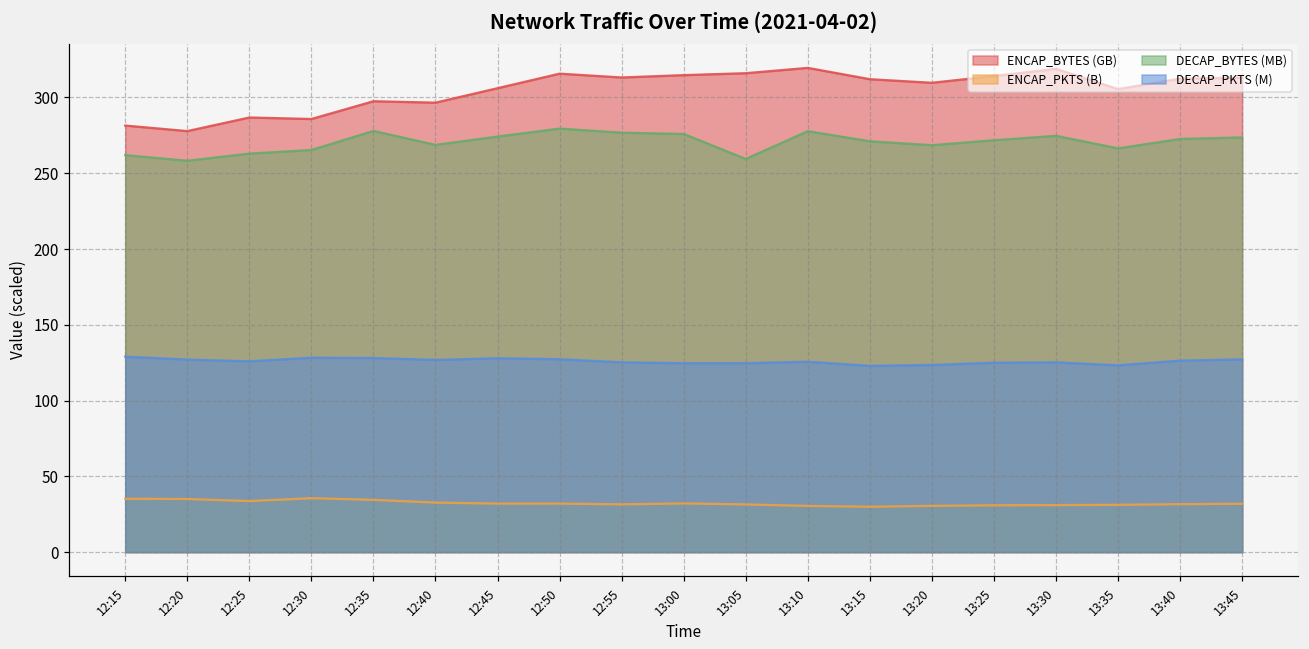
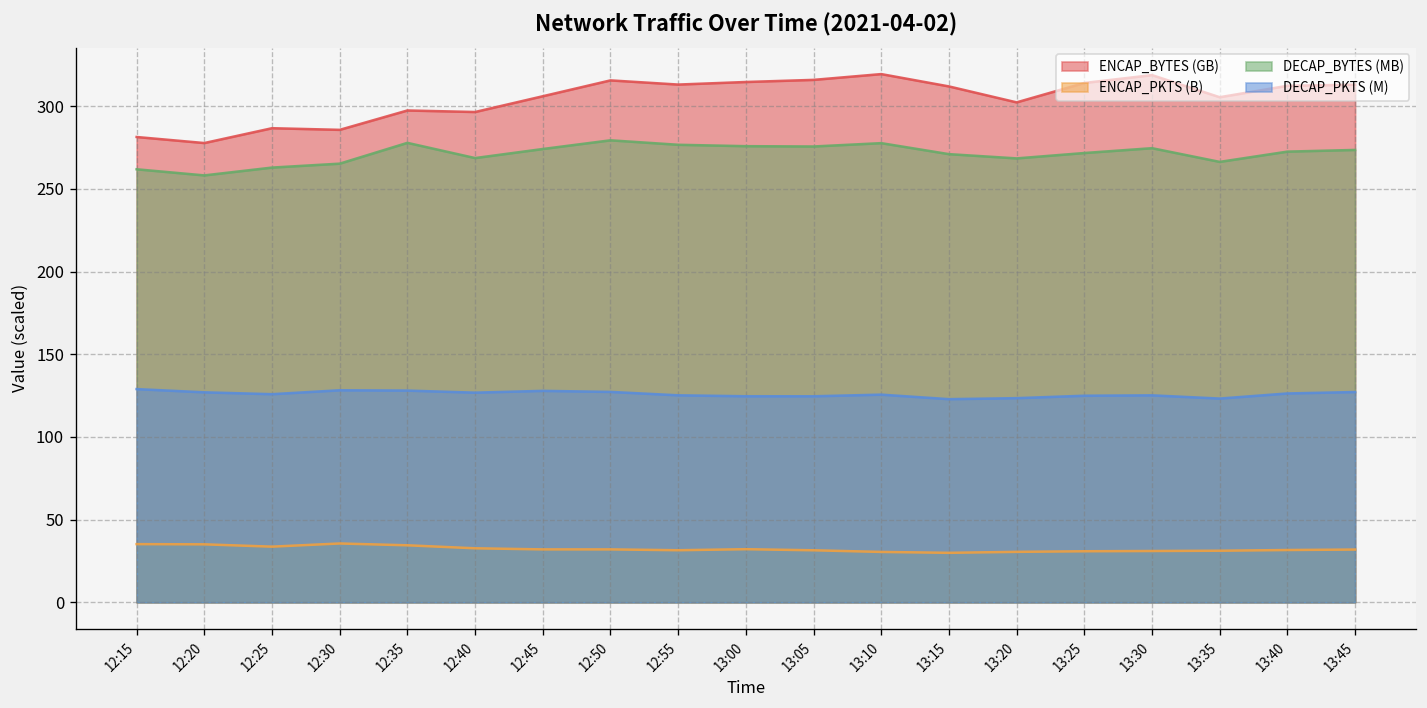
DECAP_BYTES (MB), 13:05: 259 -> 276
ENCAP_BYTES (GB), 13:20: 310 -> 302
